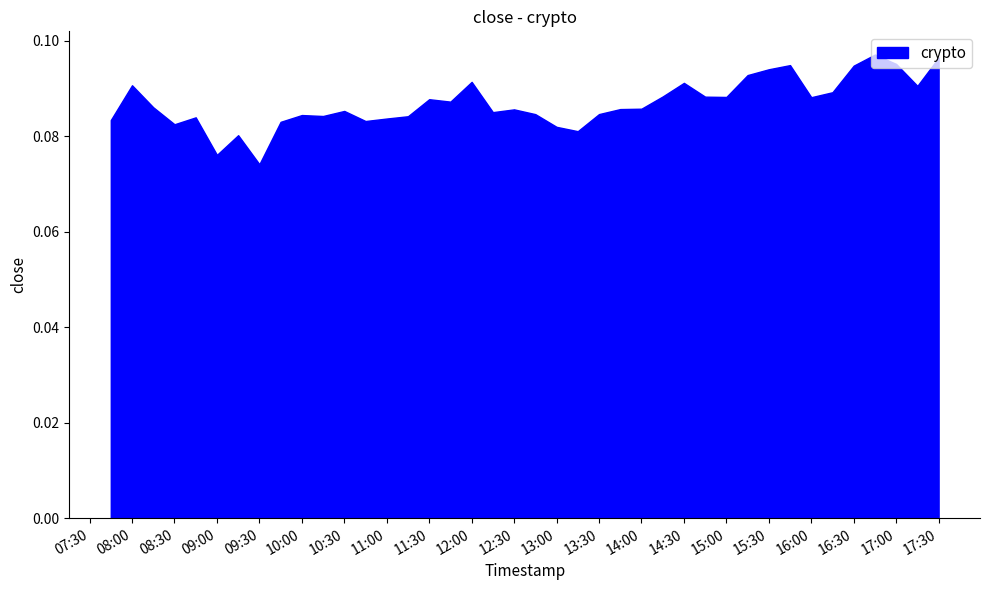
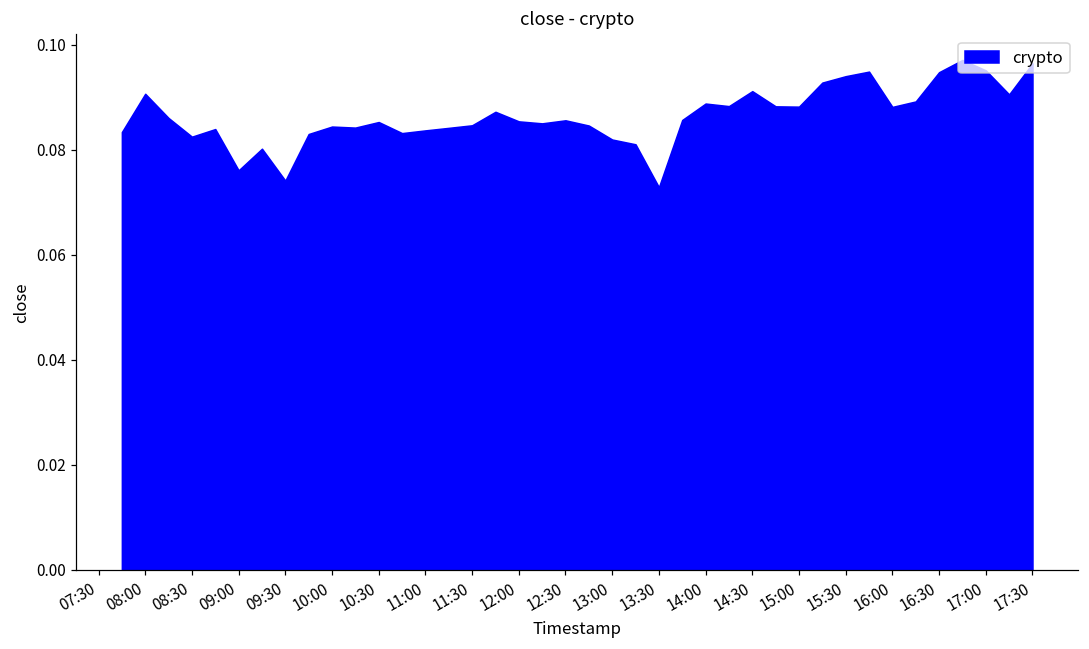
11:30: 0.088 -> 0.085
12:00: 0.091 -> 0.085
13:30: 0.085 -> 0.073
14:00: 0.086 -> 0.089
